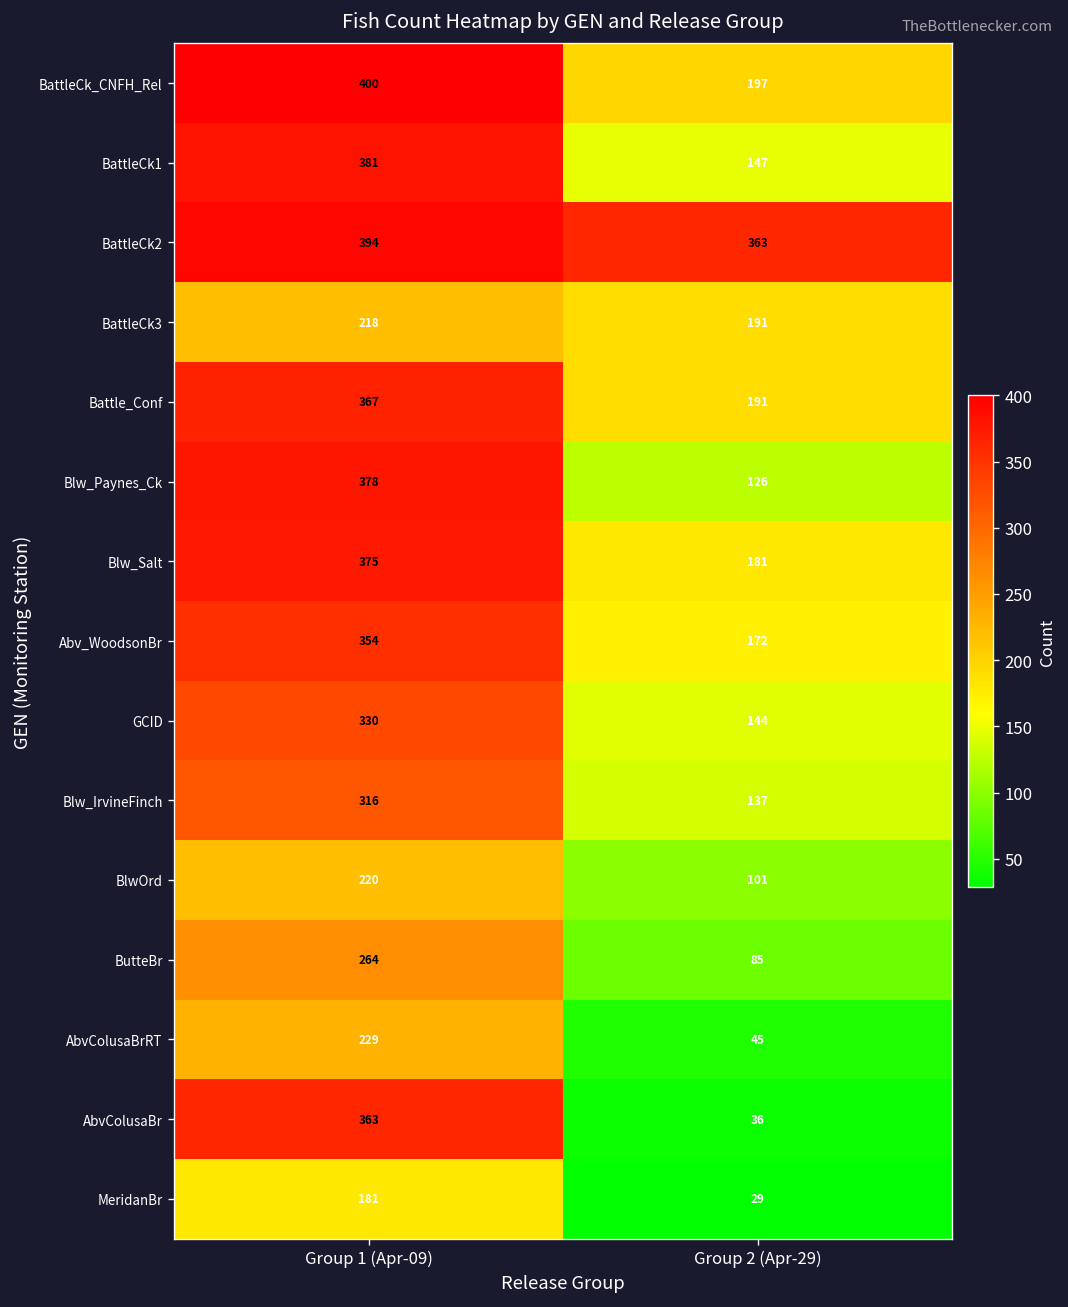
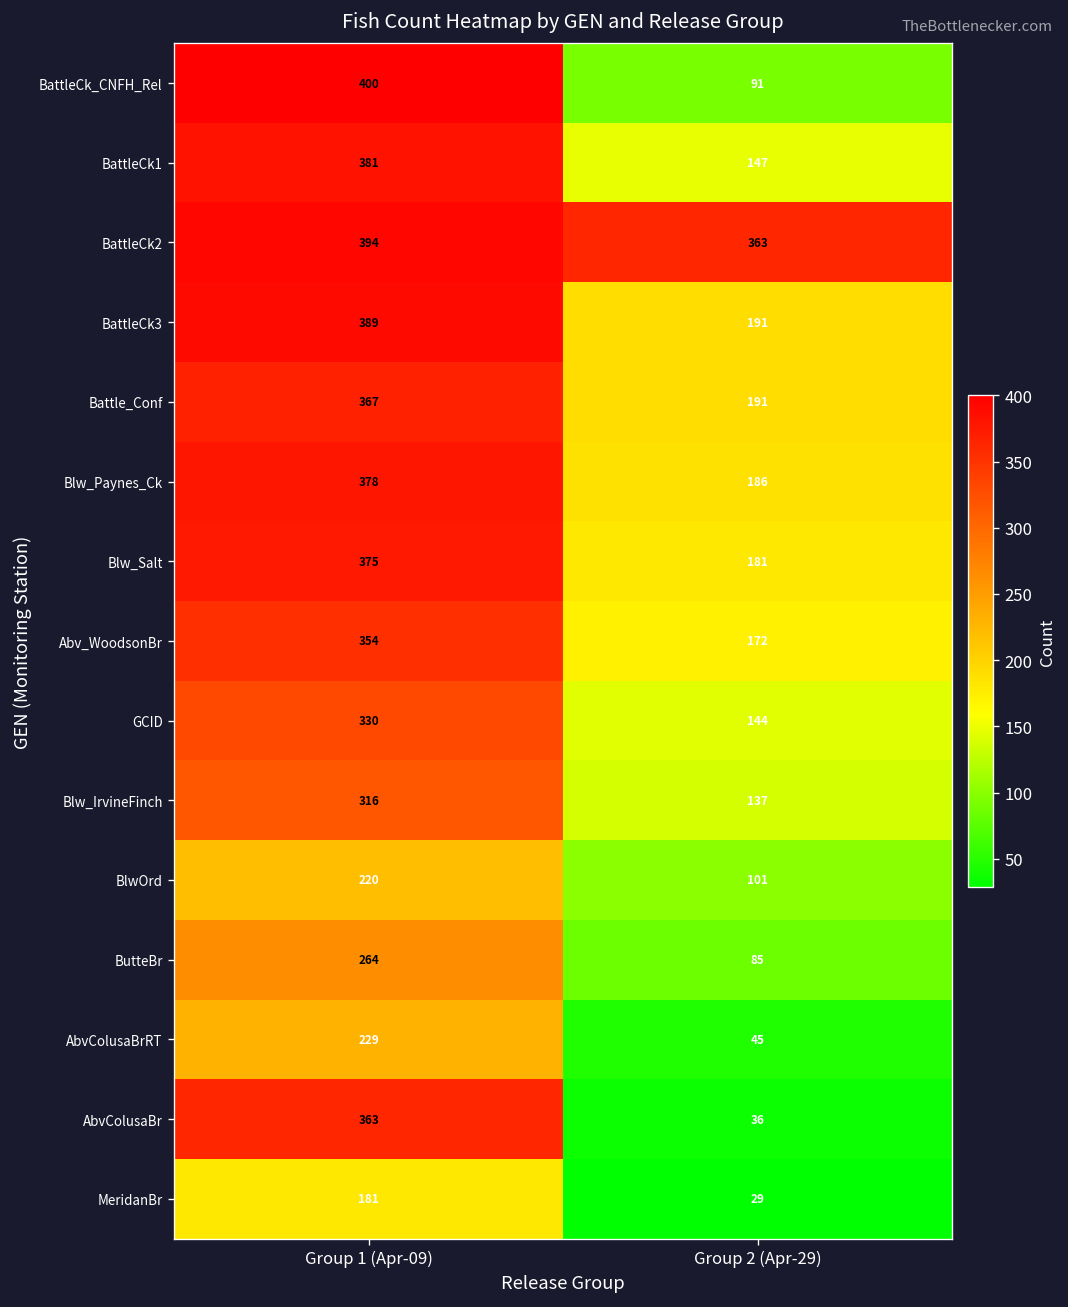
BattleCk_CNFH_Rel, Group 2 (Apr-29): 197 -> 91
BattleCk3, Group 1 (Apr-09): 218 -> 389
Blw_Paynes_Ck, Group 2 (Apr-29): 126 -> 186
